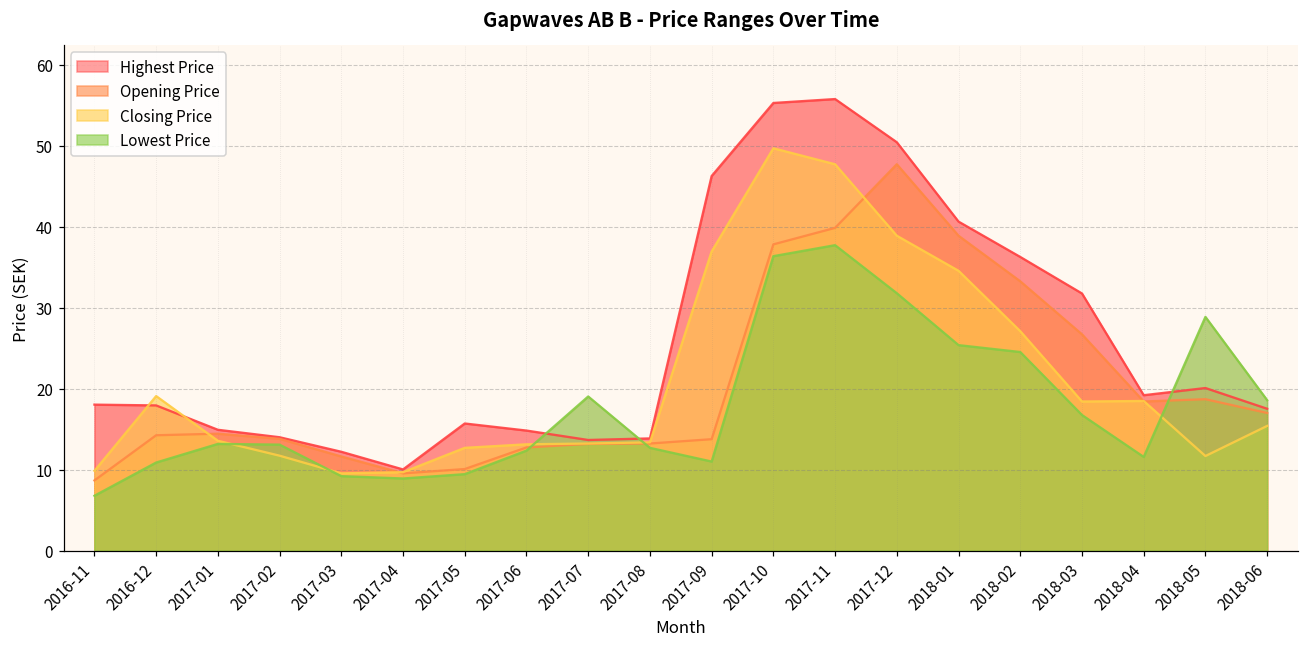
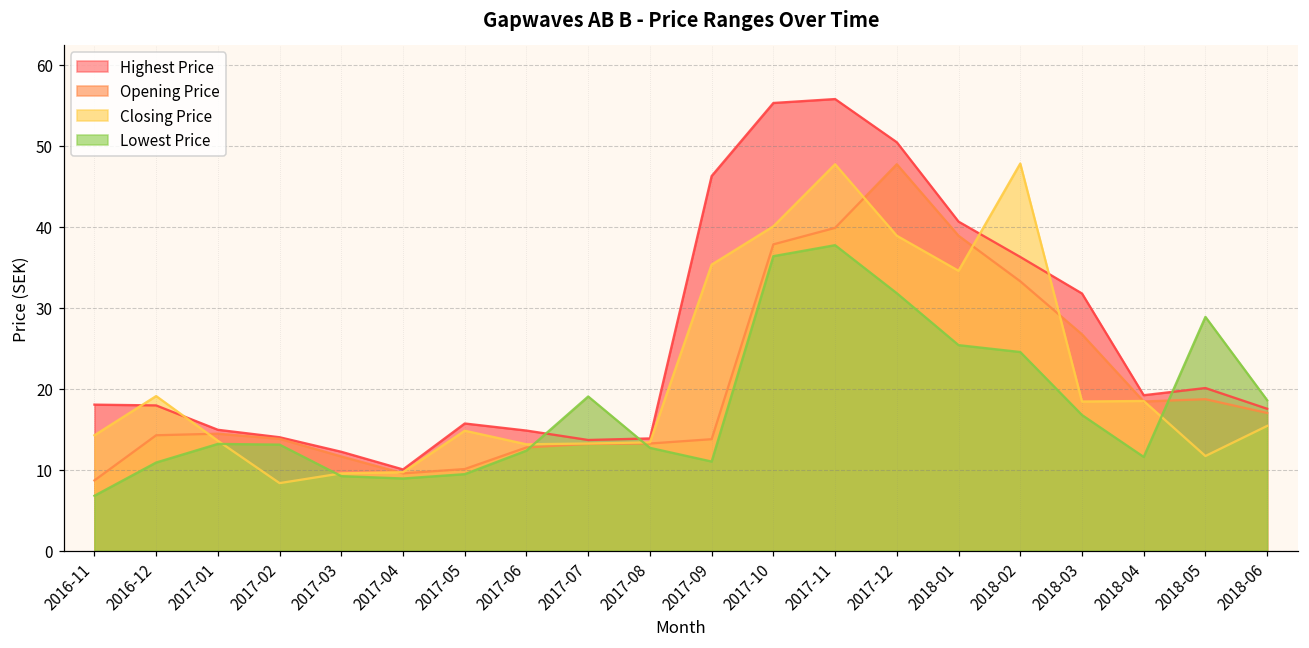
Closing Price, 2016-11: 10 -> 14
Closing Price, 2017-02: 12 -> 8
Closing Price, 2017-05: 13 -> 15
Closing Price, 2017-09: 37 -> 35
Closing Price, 2017-10: 50 -> 40
Closing Price, 2018-02: 27 -> 48
